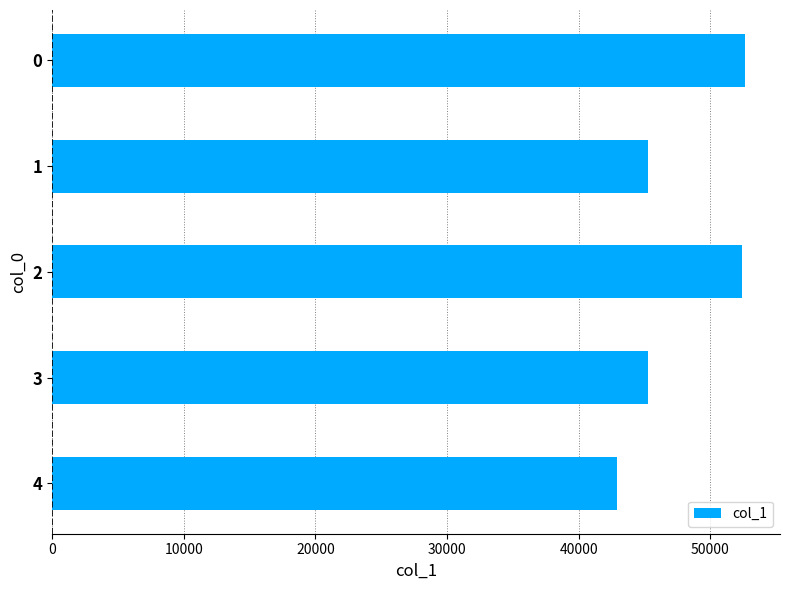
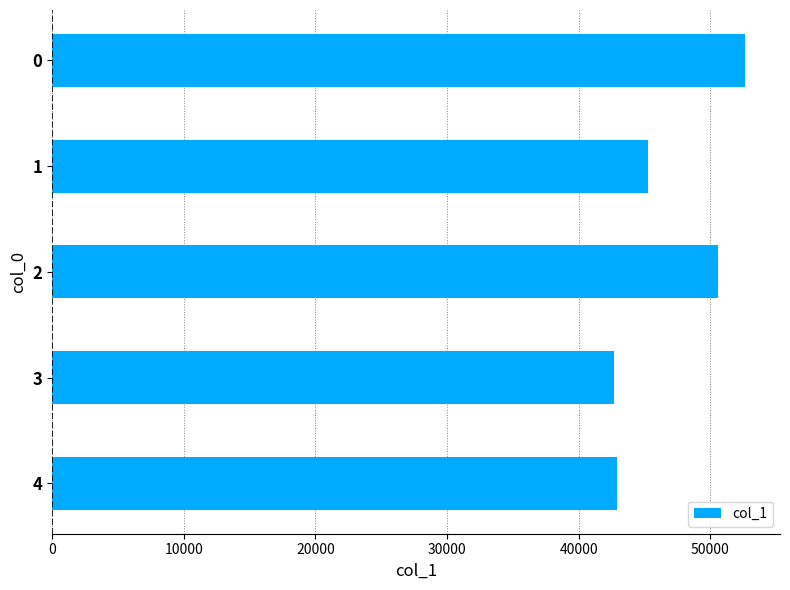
2: 52400 -> 50600
3: 45300 -> 42700
